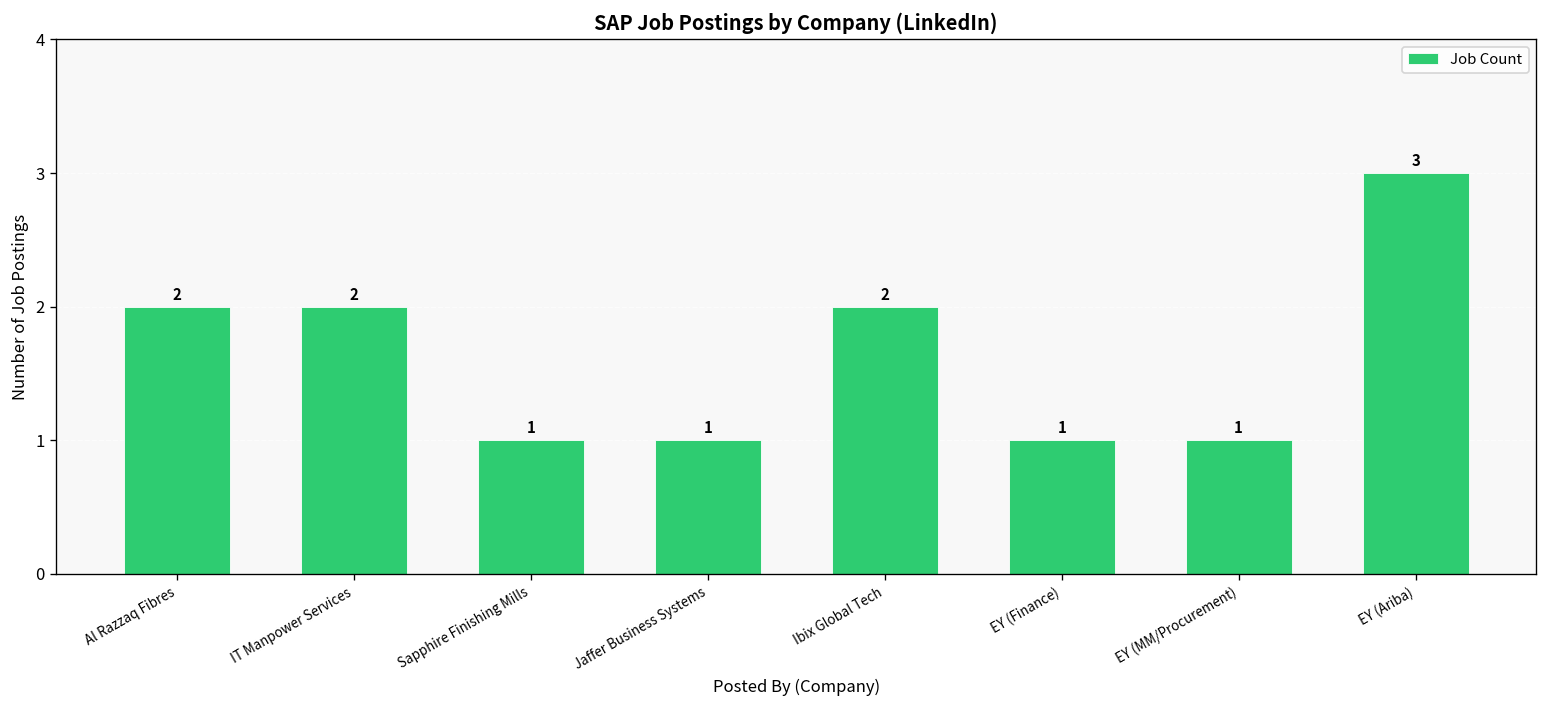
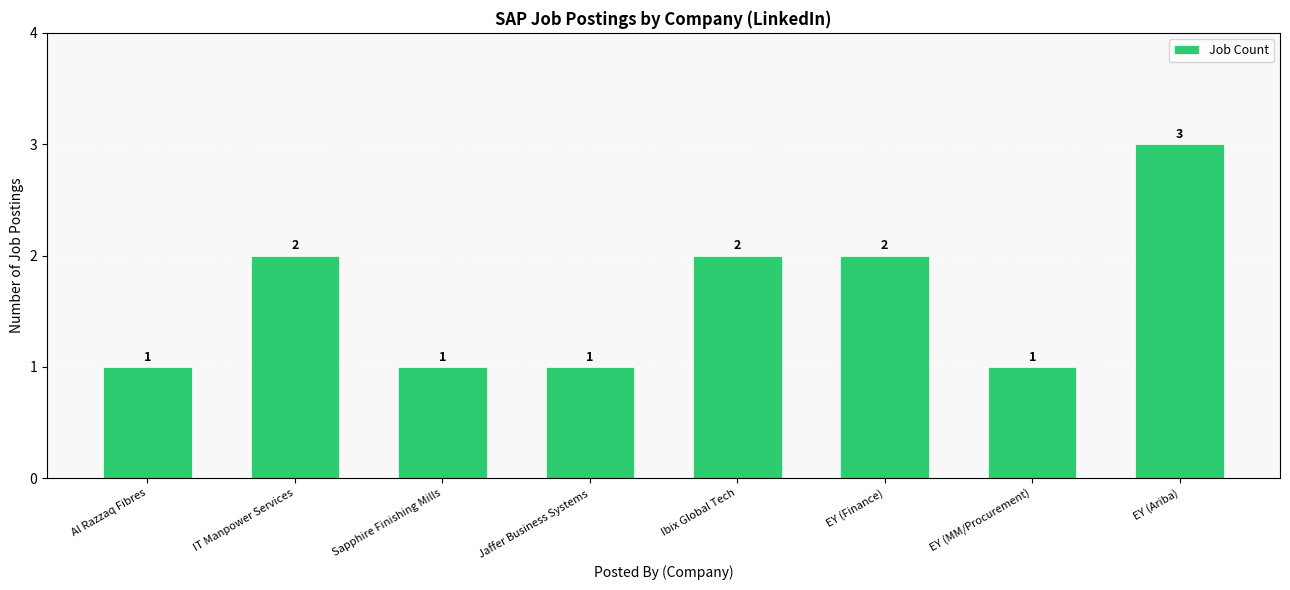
Al Razzaq Fibres: 2 -> 1
EY (Finance): 1 -> 2
